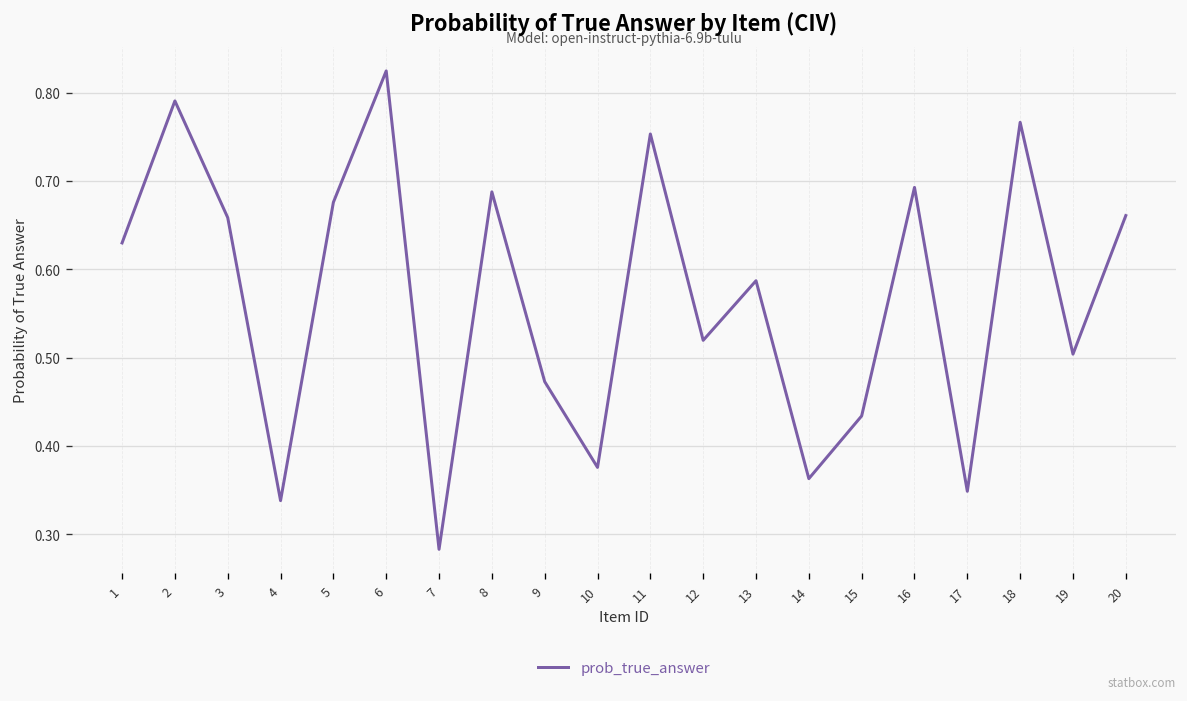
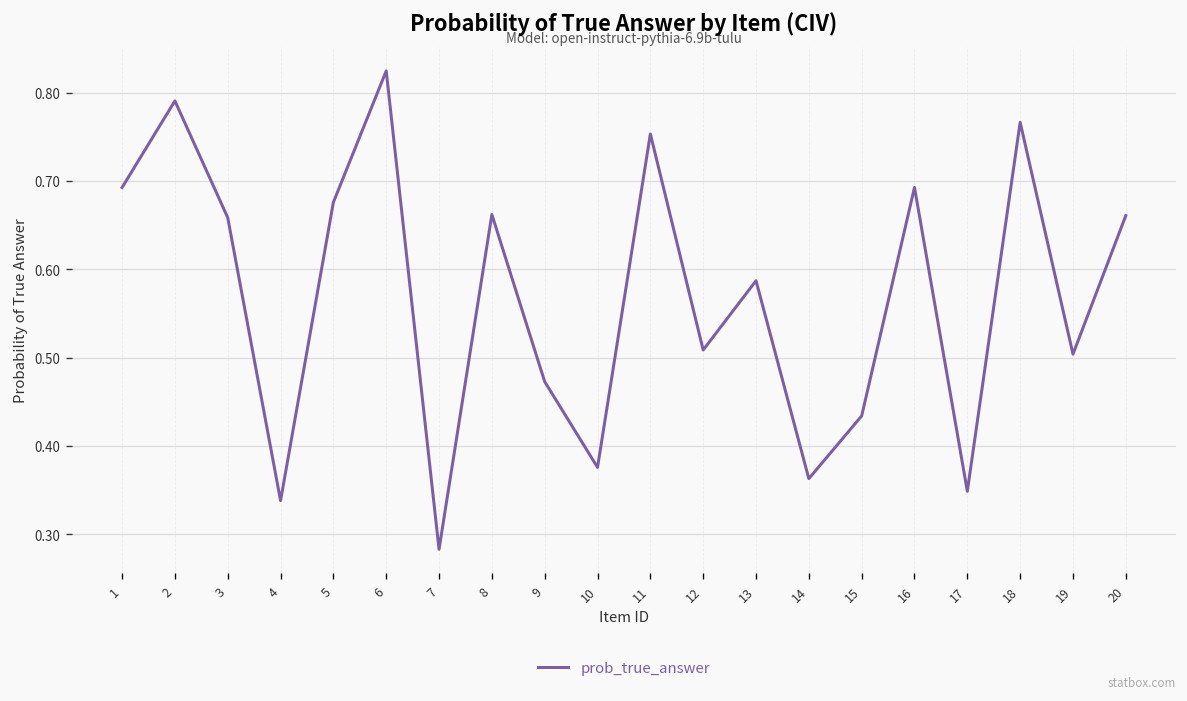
1: 0.63 -> 0.69
8: 0.69 -> 0.66
12: 0.52 -> 0.51
